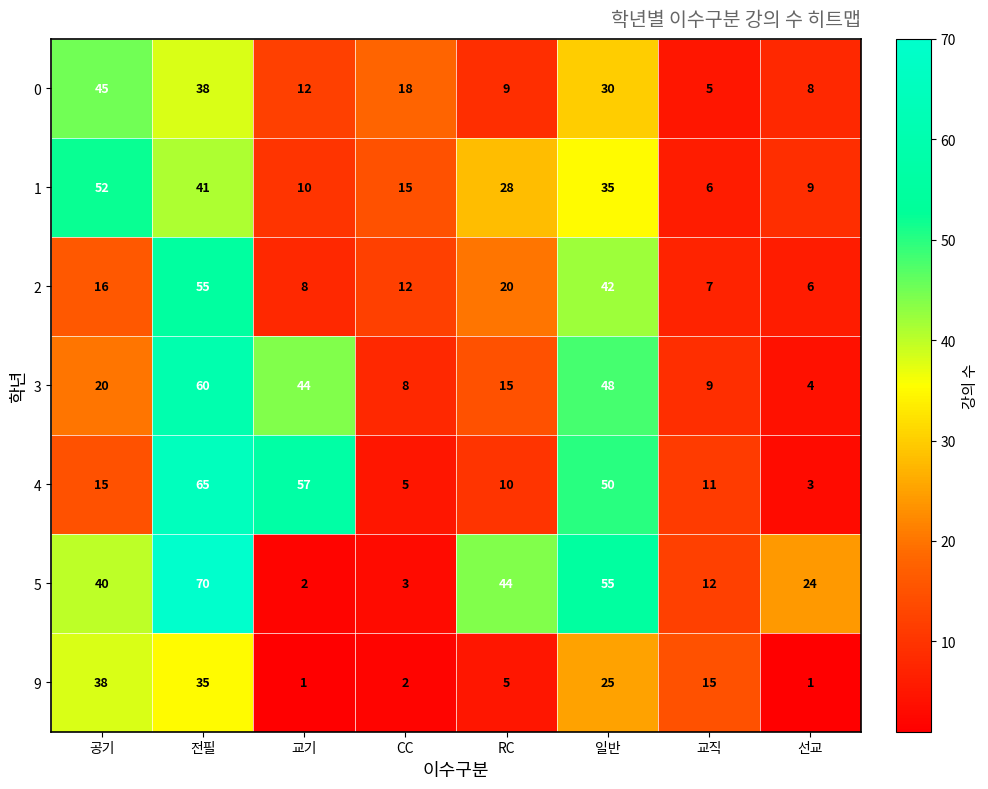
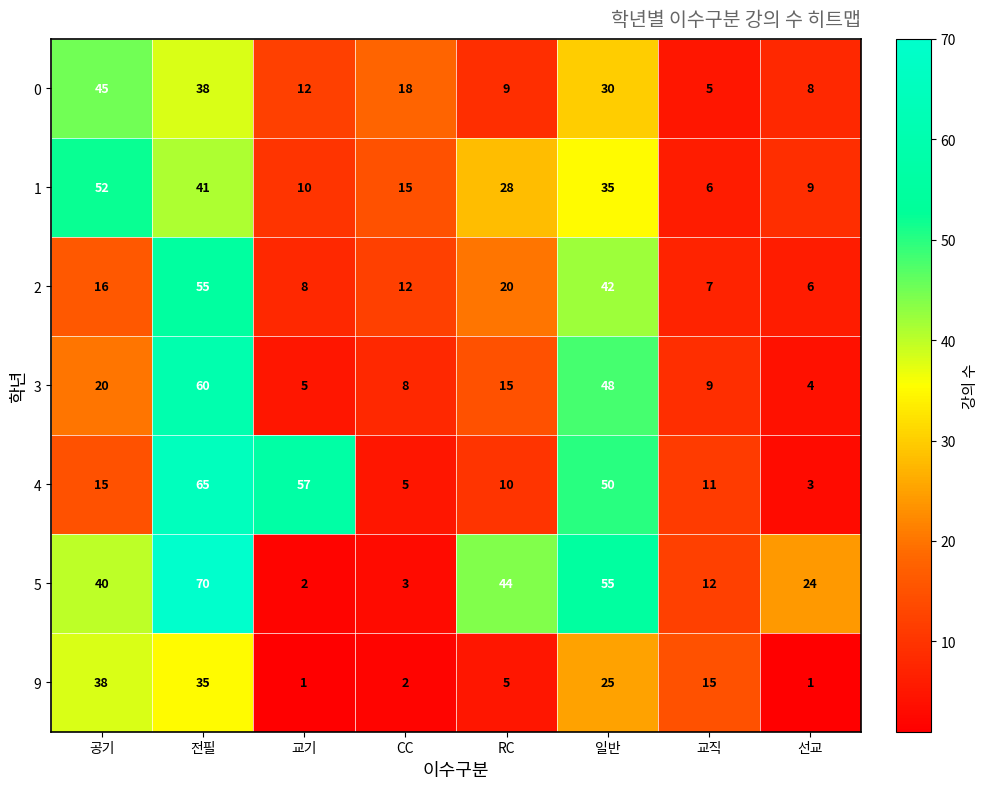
3, 교기: 44 -> 5
